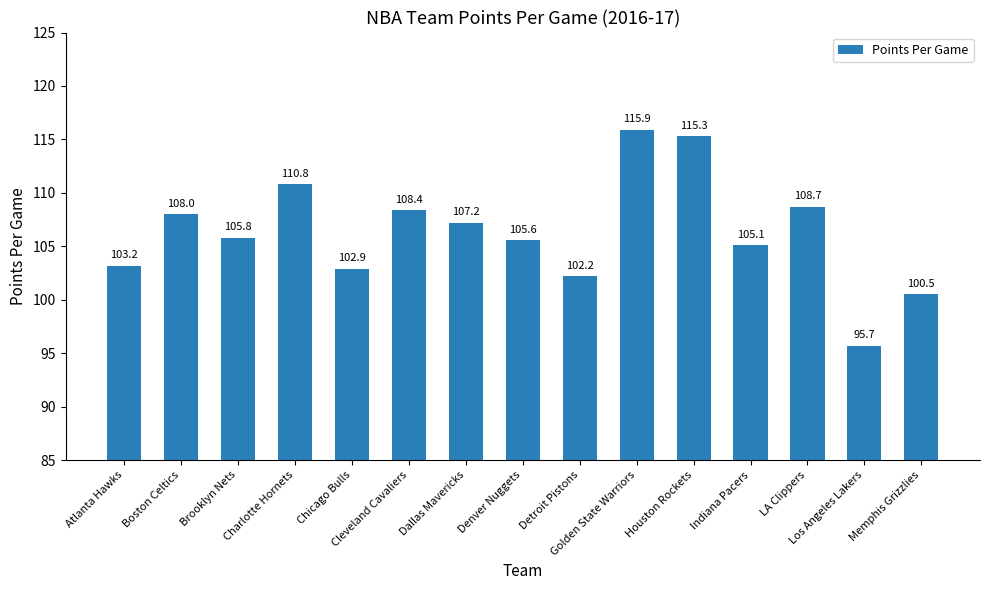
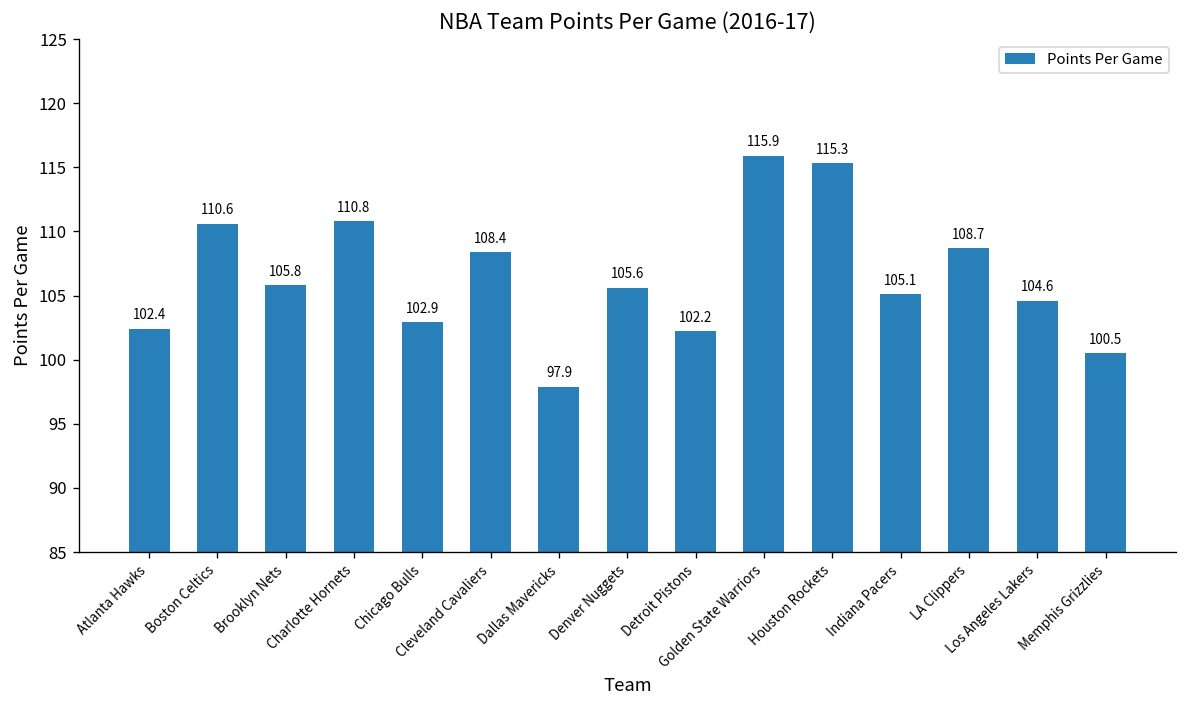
Atlanta Hawks: 103.2 -> 102.4
Boston Celtics: 108.0 -> 110.6
Dallas Mavericks: 107.2 -> 97.9
Los Angeles Lakers: 95.7 -> 104.6
